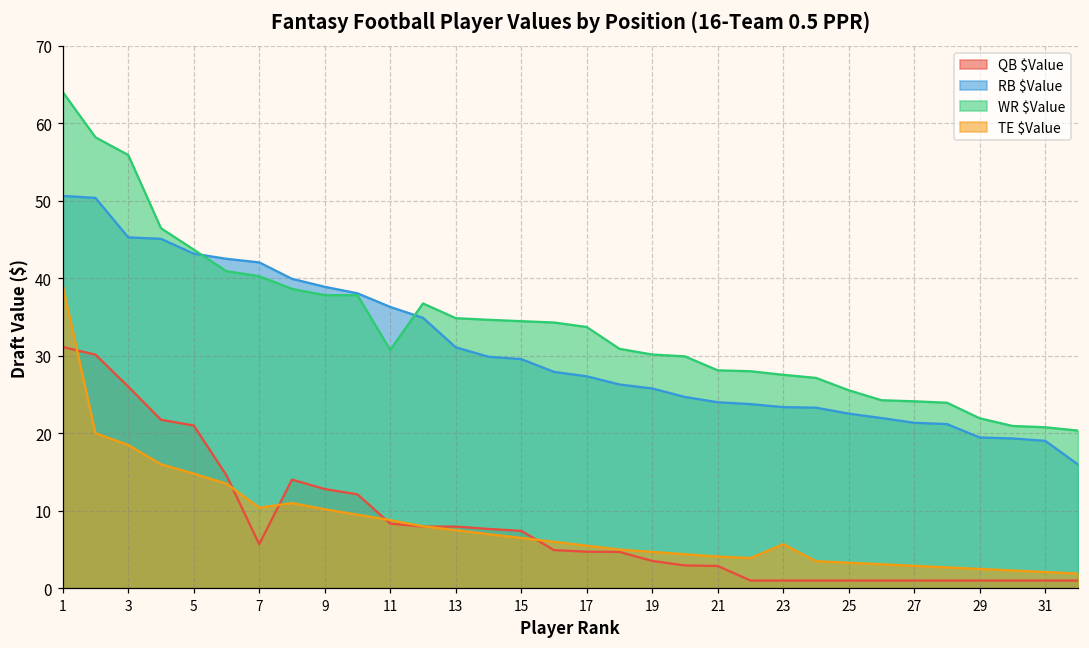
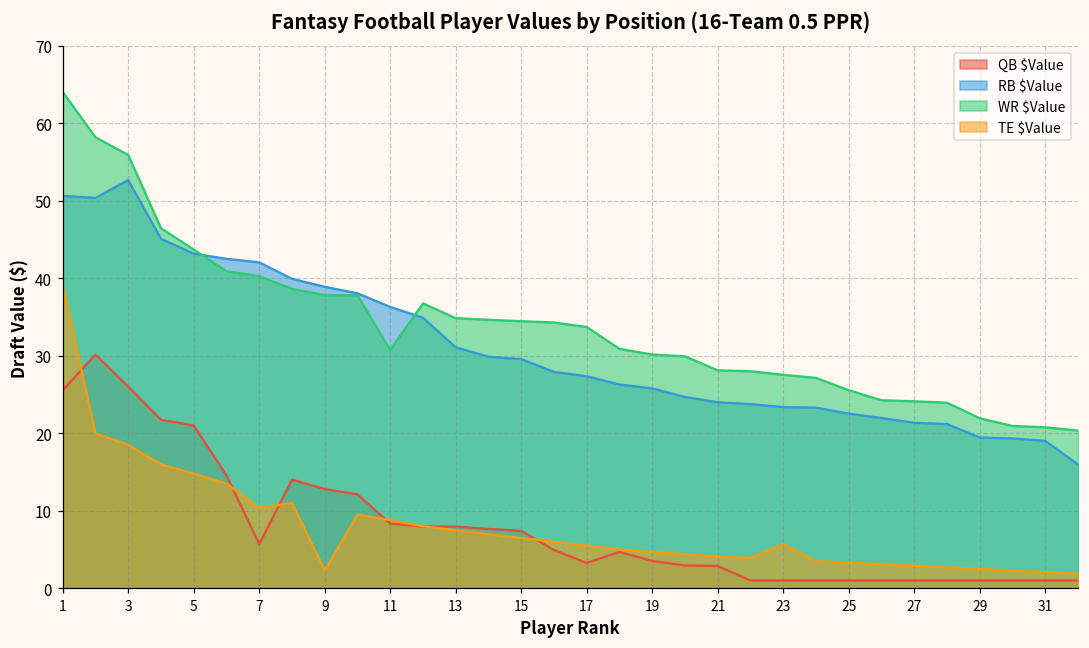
QB $Value, 1: 31 -> 26
RB $Value, 3: 45 -> 53
TE $Value, 9: 10 -> 2
QB $Value, 17: 5 -> 3
